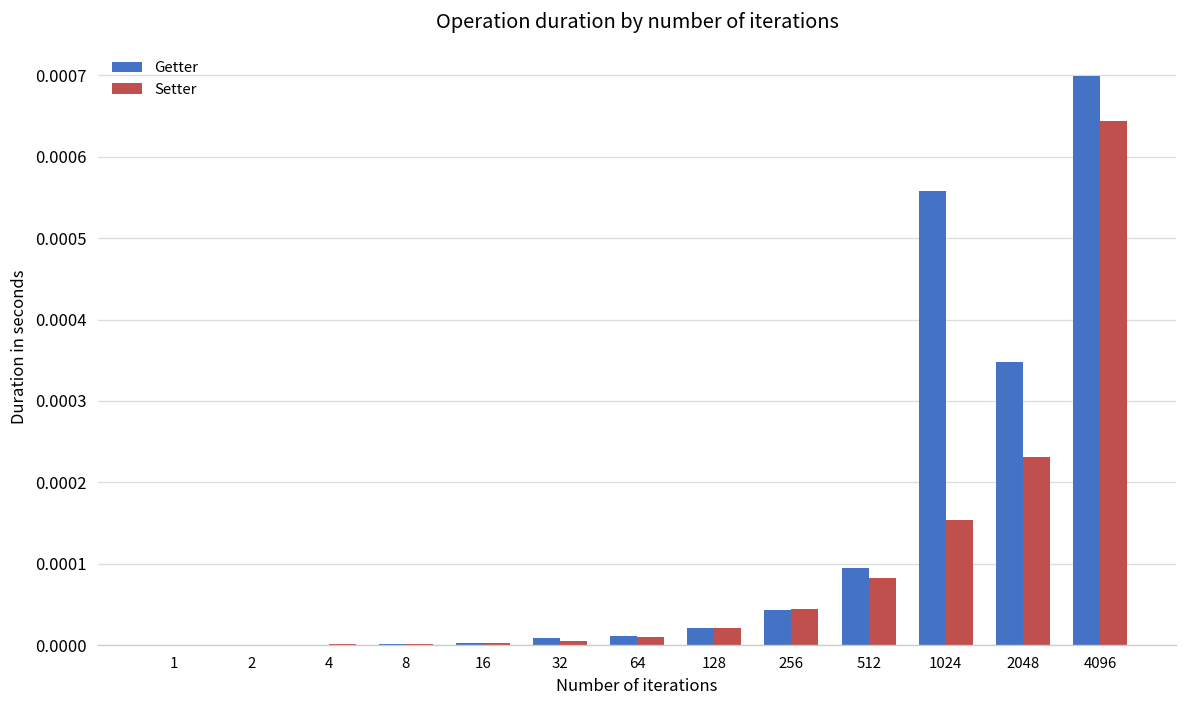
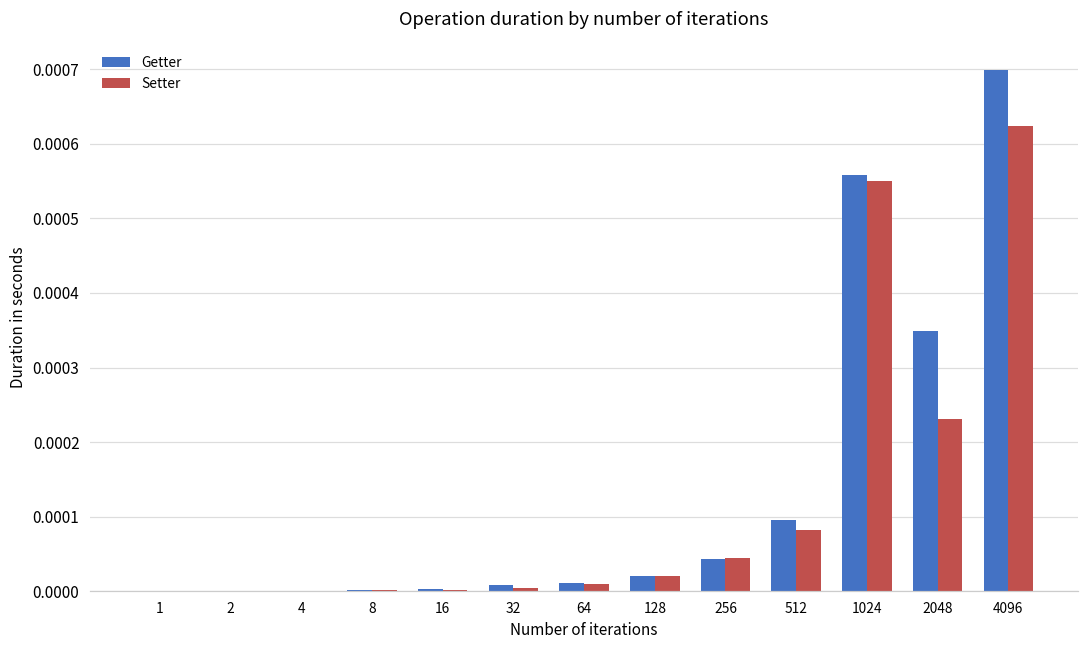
Setter, 1024: 0.00015 -> 0.00055
Setter, 4096: 0.00064 -> 0.00062
